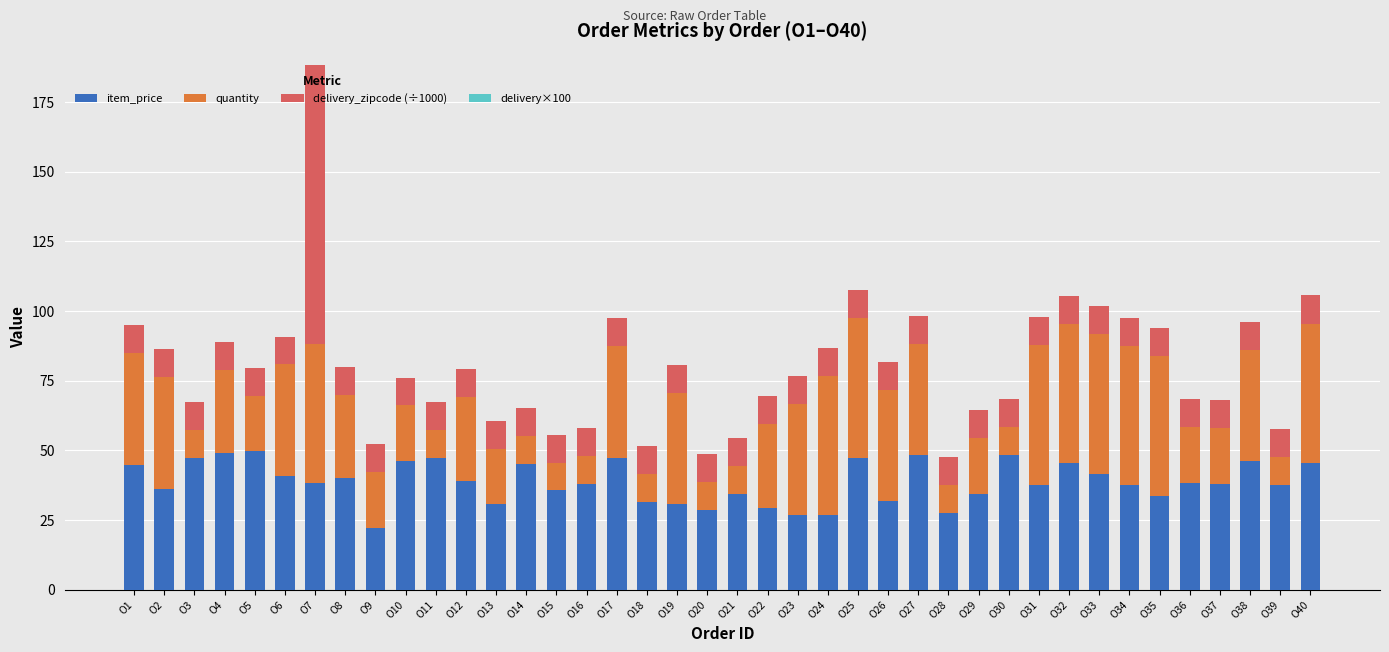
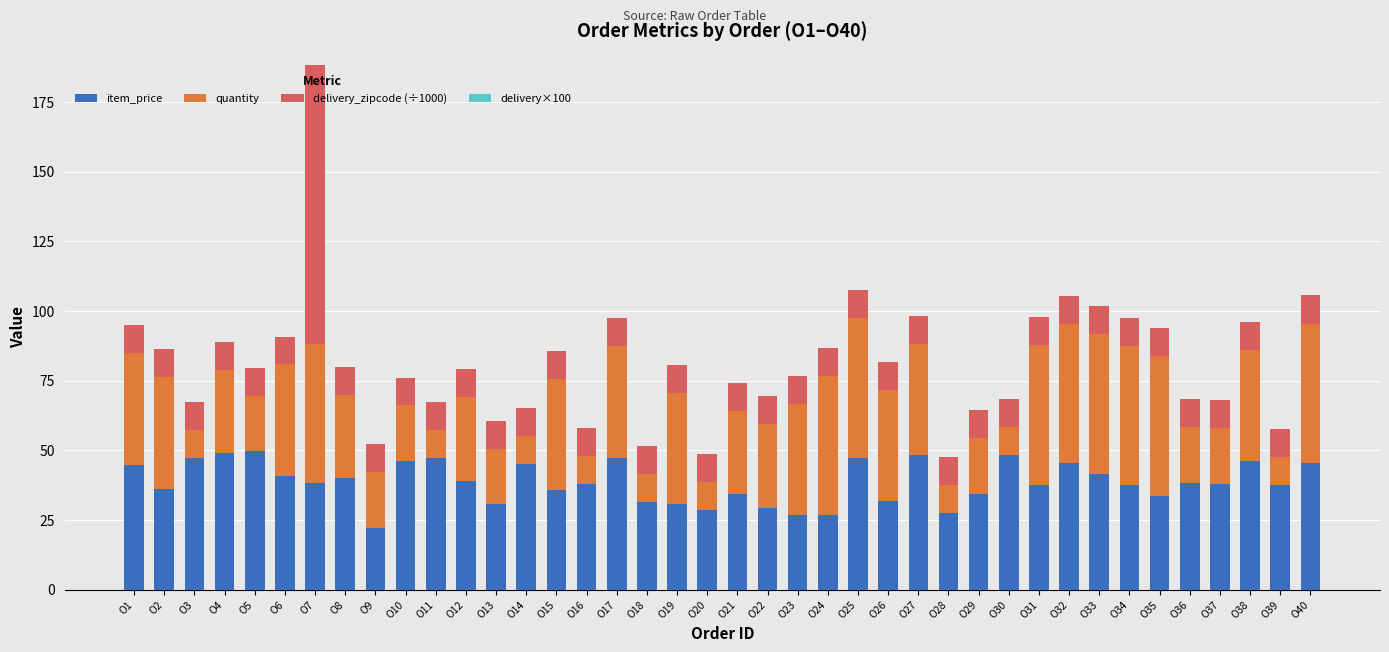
quantity, O15: 10 -> 40
quantity, O21: 10 -> 30
